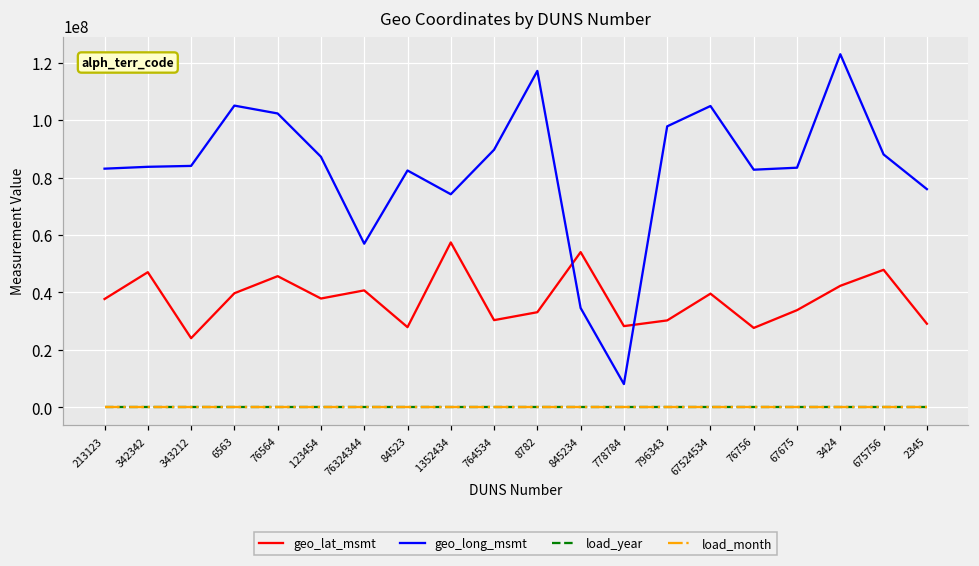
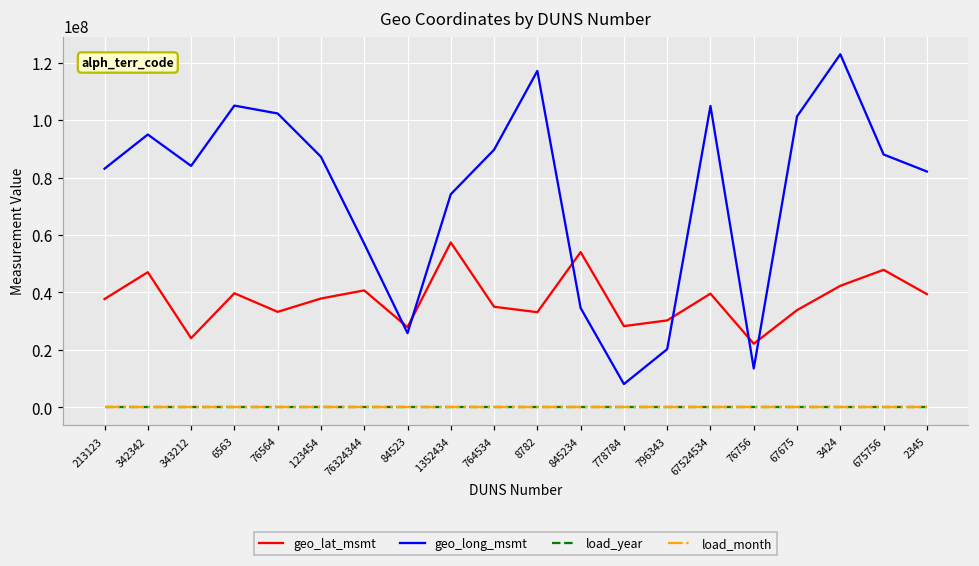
geo_long_msmt, 342342: 84000000 -> 95000000
geo_lat_msmt, 76564: 46000000 -> 33000000
geo_long_msmt, 84523: 82000000 -> 26000000
geo_lat_msmt, 764534: 30000000 -> 35000000
geo_long_msmt, 796343: 98000000 -> 20000000
geo_lat_msmt, 76756: 28000000 -> 22000000
geo_long_msmt, 76756: 83000000 -> 14000000
geo_long_msmt, 67675: 83000000 -> 101000000
geo_lat_msmt, 2345: 29000000 -> 39000000
geo_long_msmt, 2345: 76000000 -> 82000000
